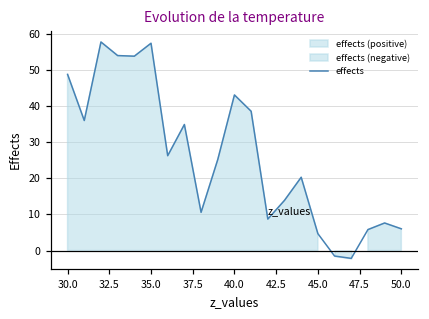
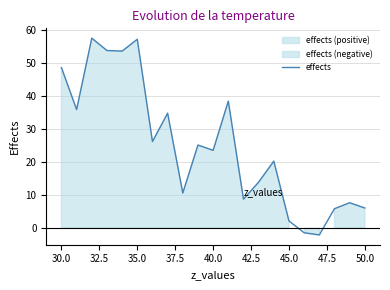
effects, 40.0: 43 -> 24
effects, 45.0: 5 -> 2
